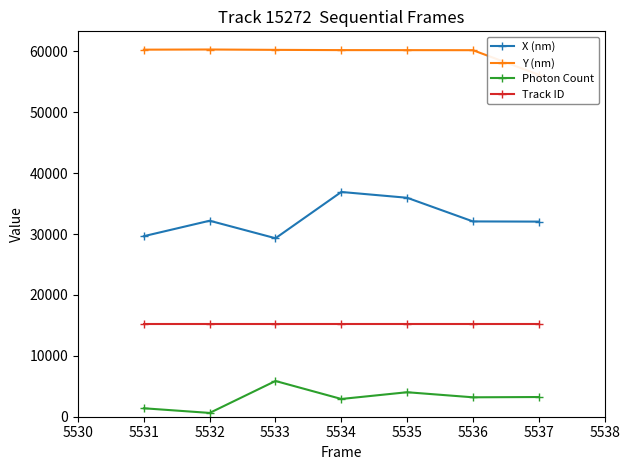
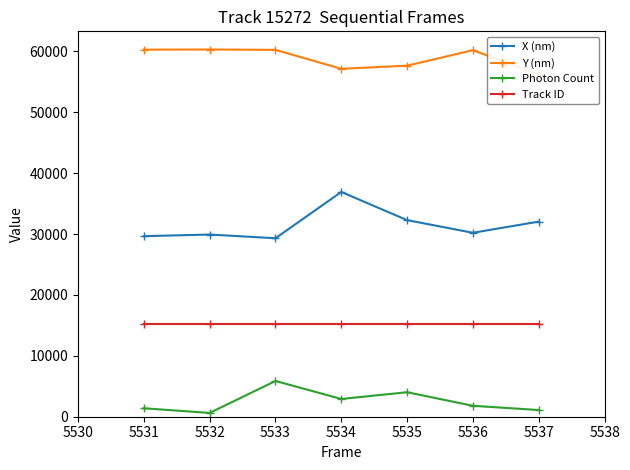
X (nm), 5532: 32000 -> 30000
Y (nm), 5534: 60000 -> 57000
X (nm), 5535: 36000 -> 32000
Y (nm), 5535: 60000 -> 58000
X (nm), 5536: 32000 -> 30000
Photon Count, 5536: 3000 -> 2000
Photon Count, 5537: 3000 -> 1000
